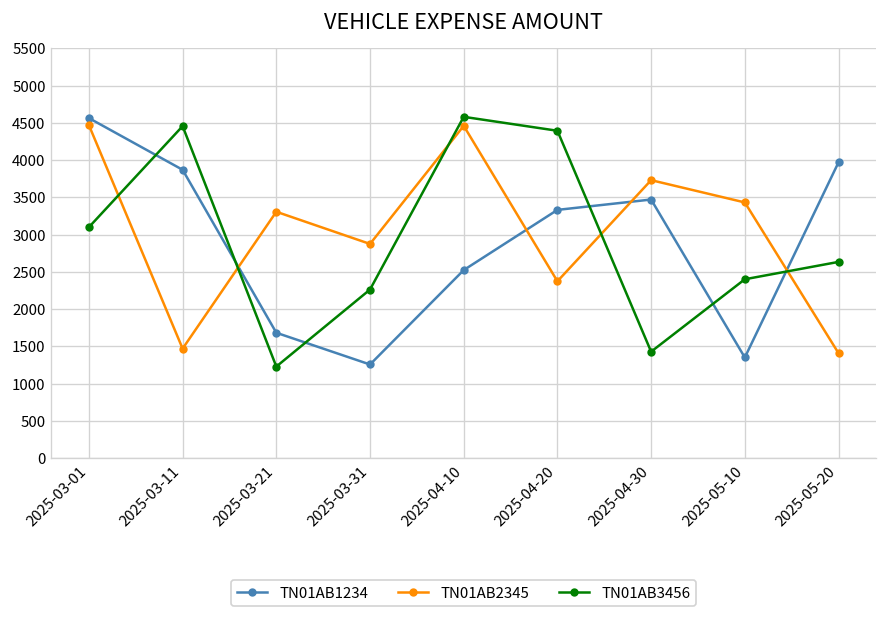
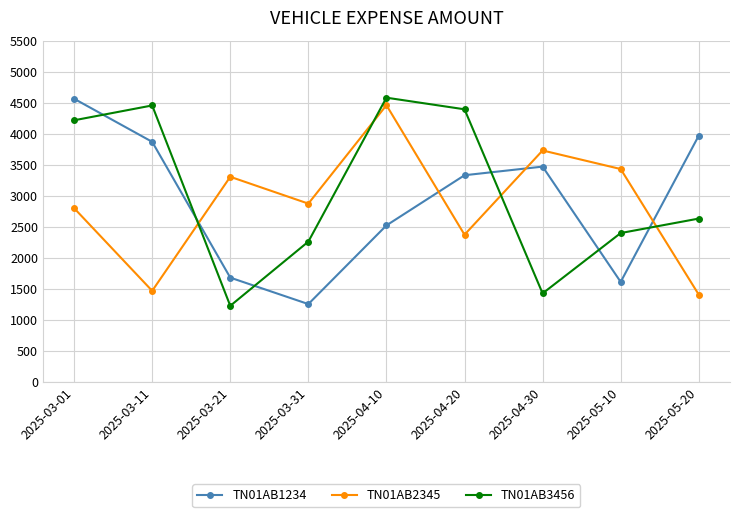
TN01AB2345, 2025-03-01: 4500 -> 2800
TN01AB3456, 2025-03-01: 3100 -> 4200
TN01AB1234, 2025-05-10: 1400 -> 1600
